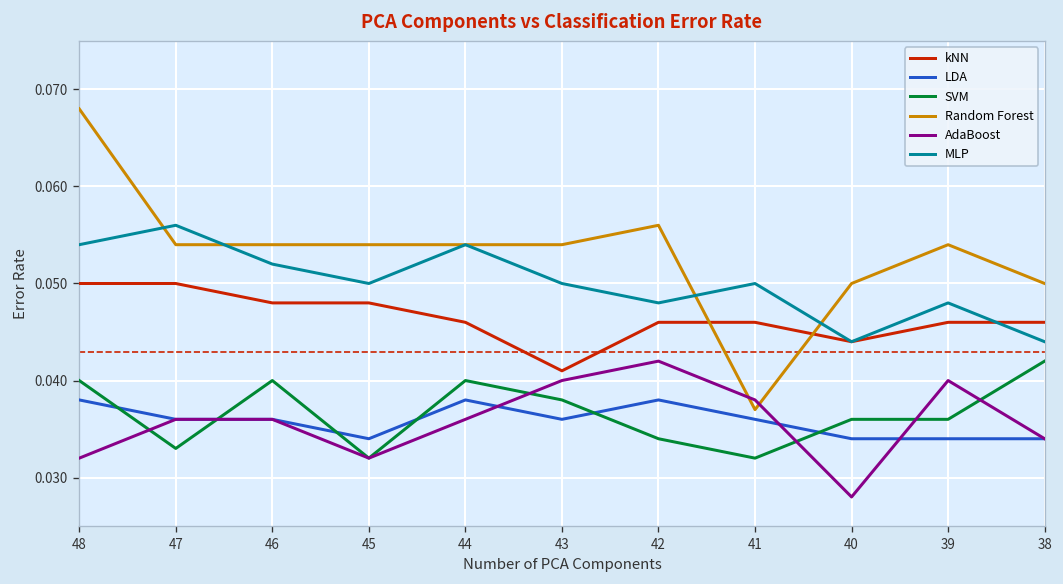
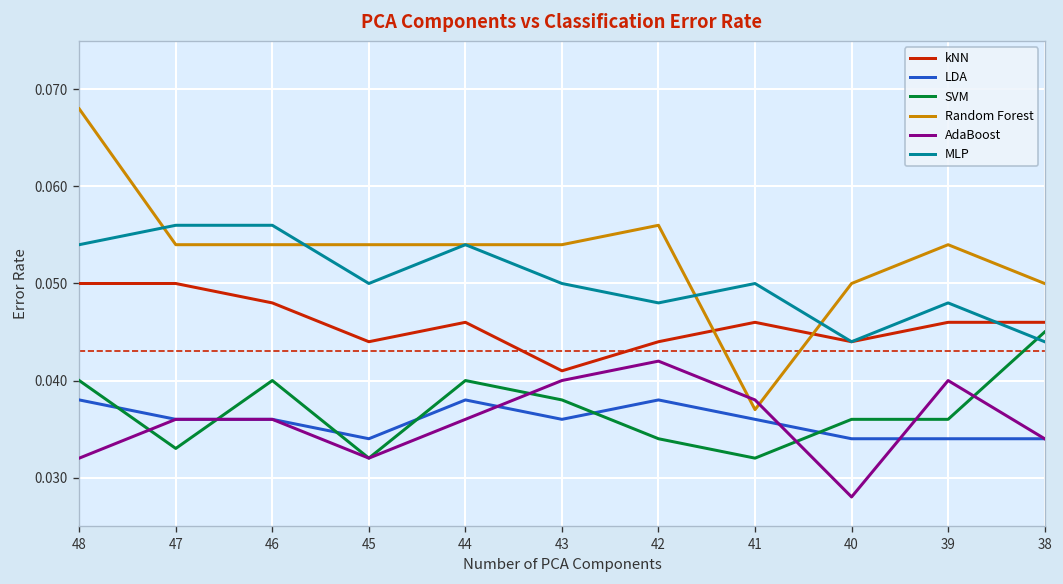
MLP, 46: 0.052 -> 0.056
kNN, 45: 0.048 -> 0.044
kNN, 42: 0.046 -> 0.044
SVM, 38: 0.042 -> 0.045
